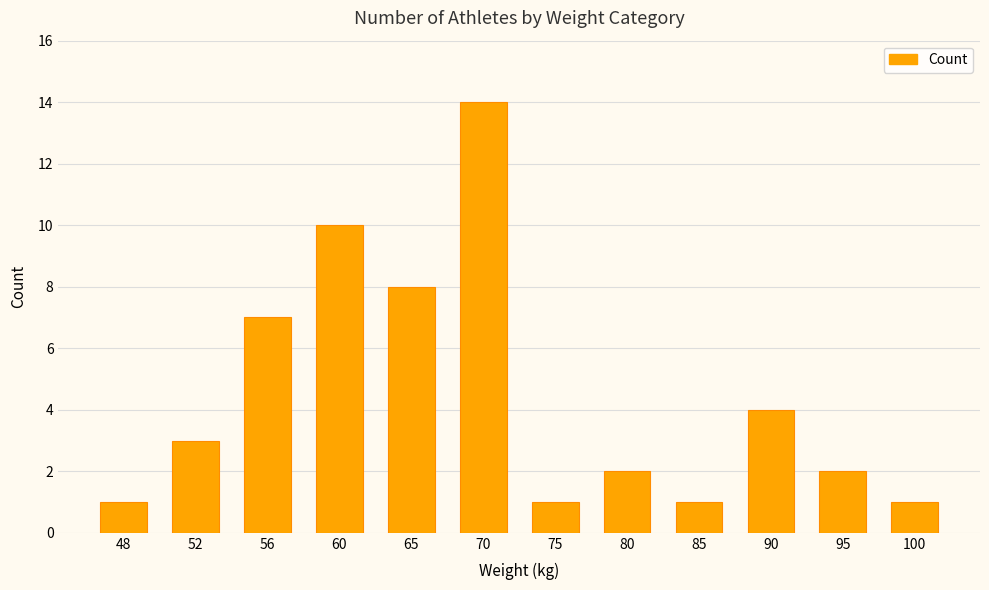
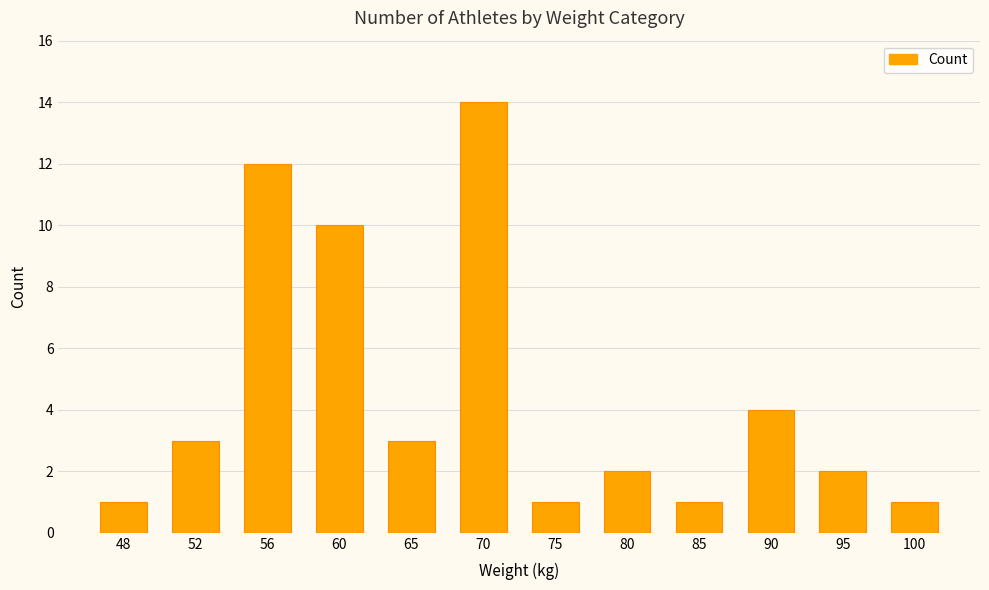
56: 7 -> 12
65: 8 -> 3
